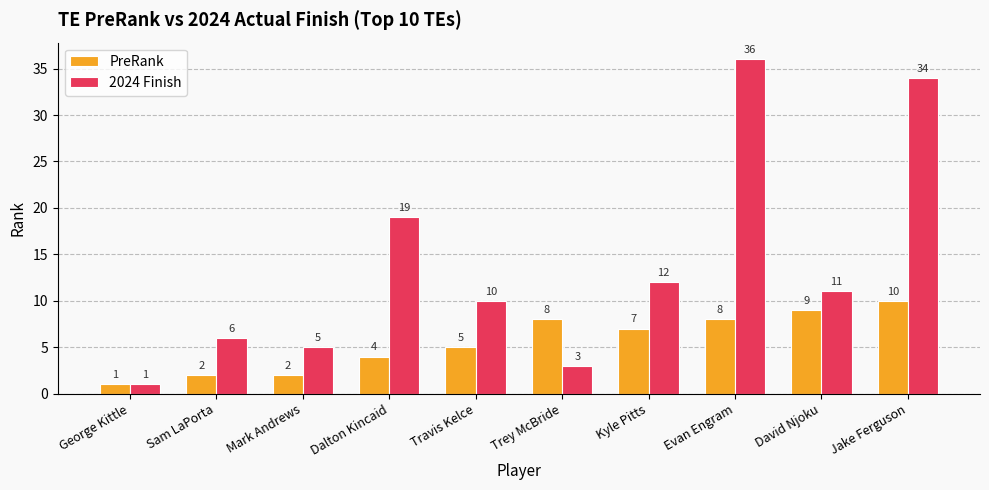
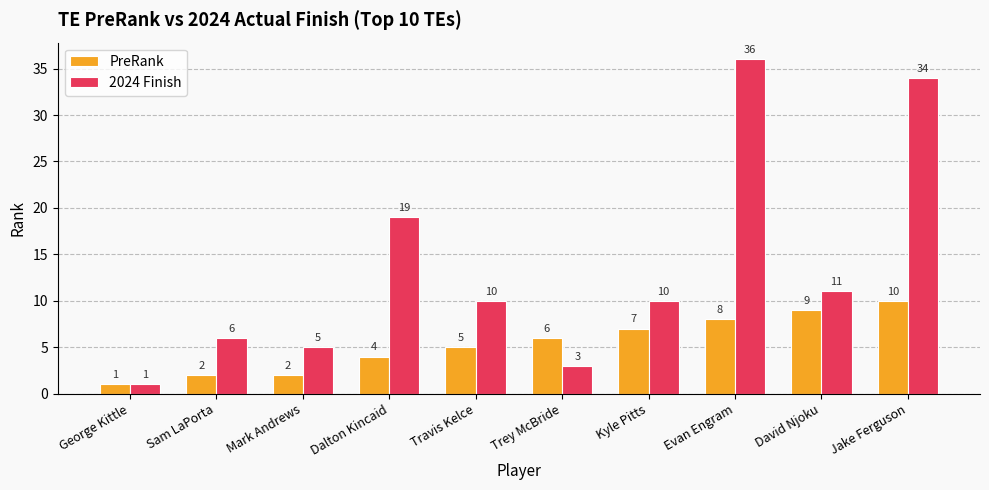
PreRank, Trey McBride: 8 -> 6
2024 Finish, Kyle Pitts: 12 -> 10
